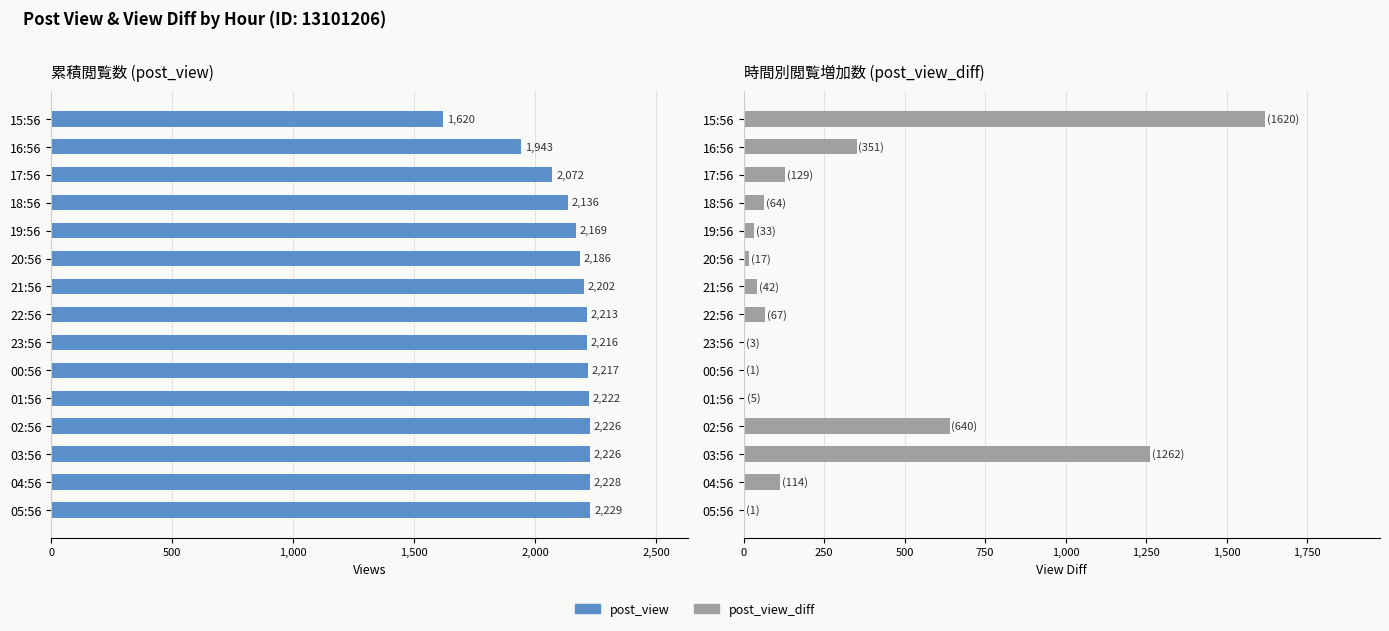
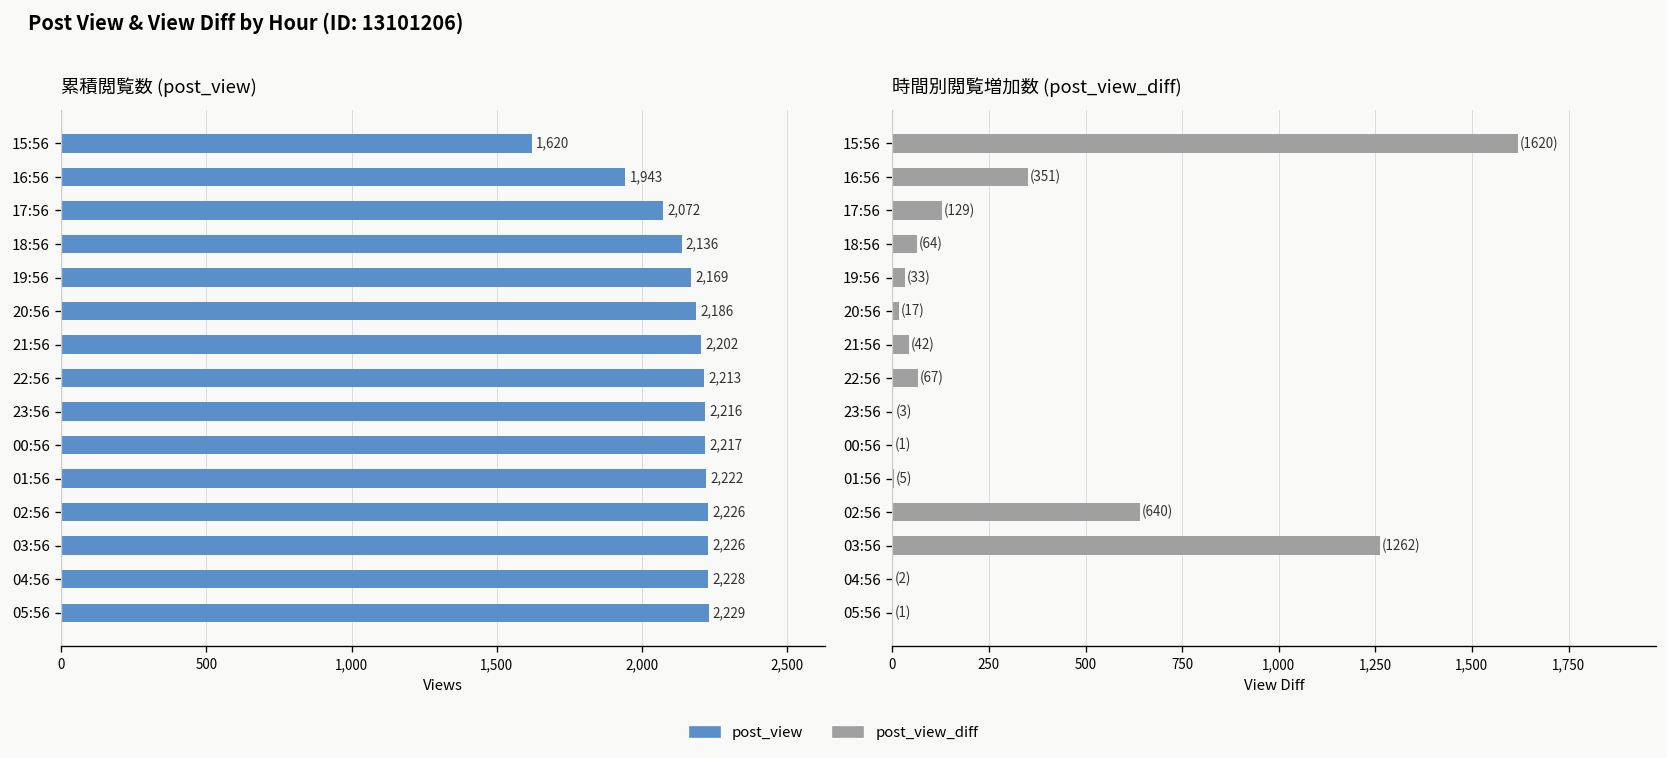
時間別閲覧増加数 (post_view_diff), 04:56: (114) -> (2)
